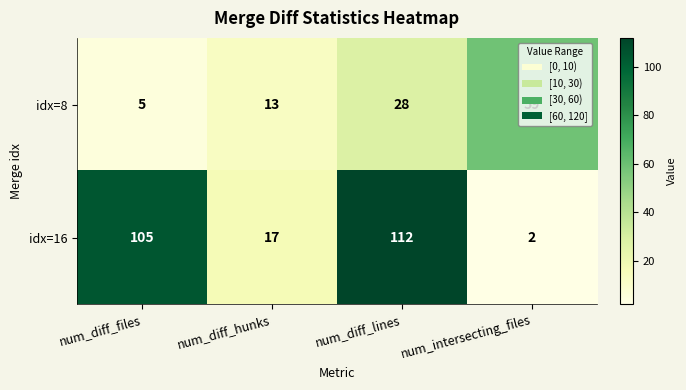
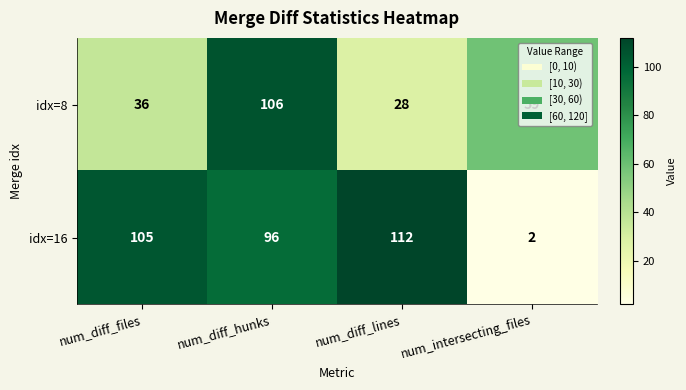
idx=8, num_diff_files: 5 -> 36
idx=8, num_diff_hunks: 13 -> 106
idx=16, num_diff_hunks: 17 -> 96
